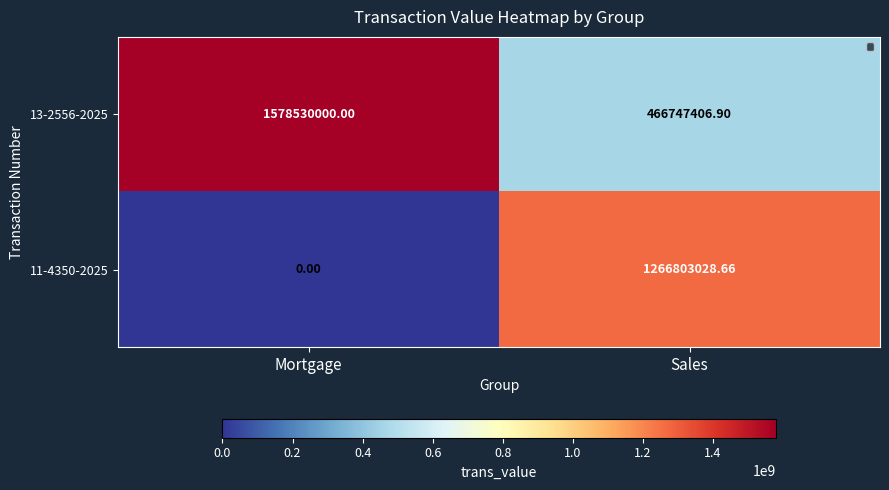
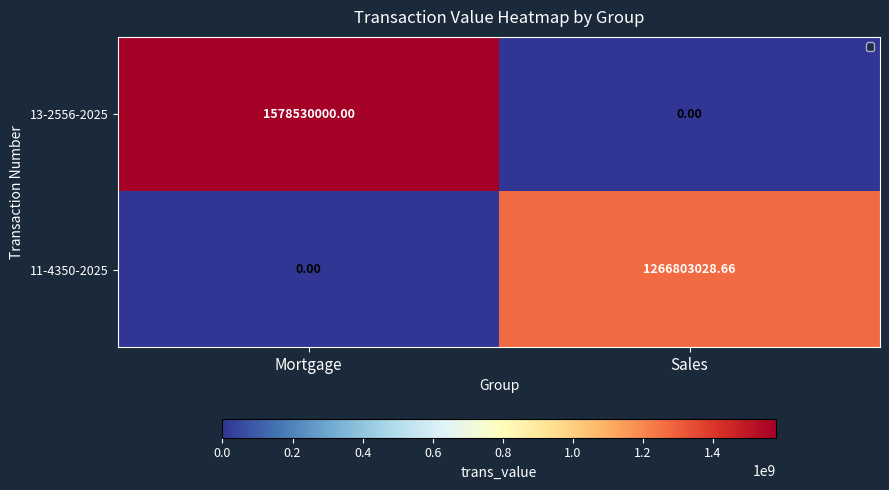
13-2556-2025, Sales: 466747406.90 -> 0.00
